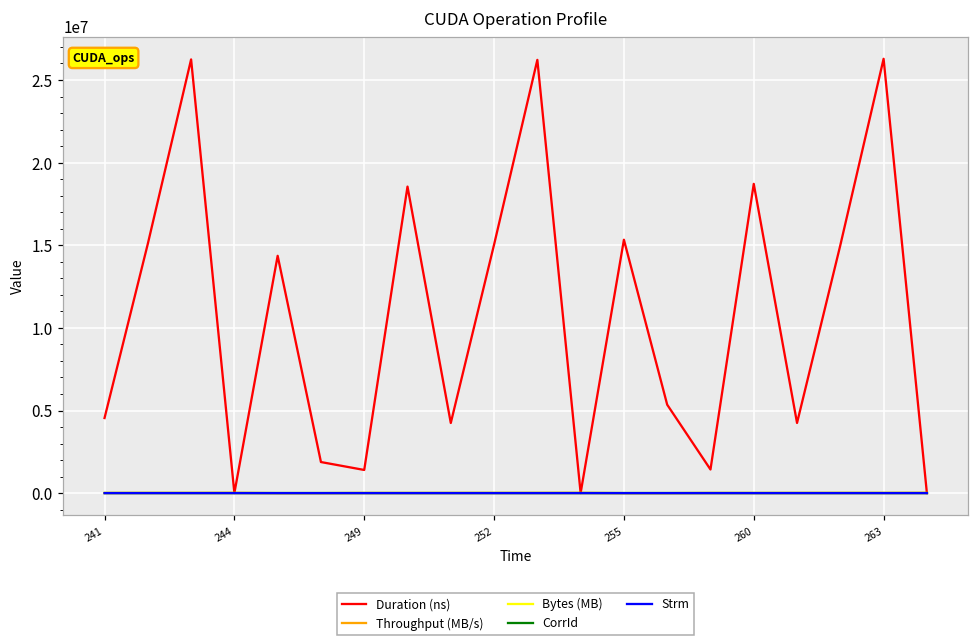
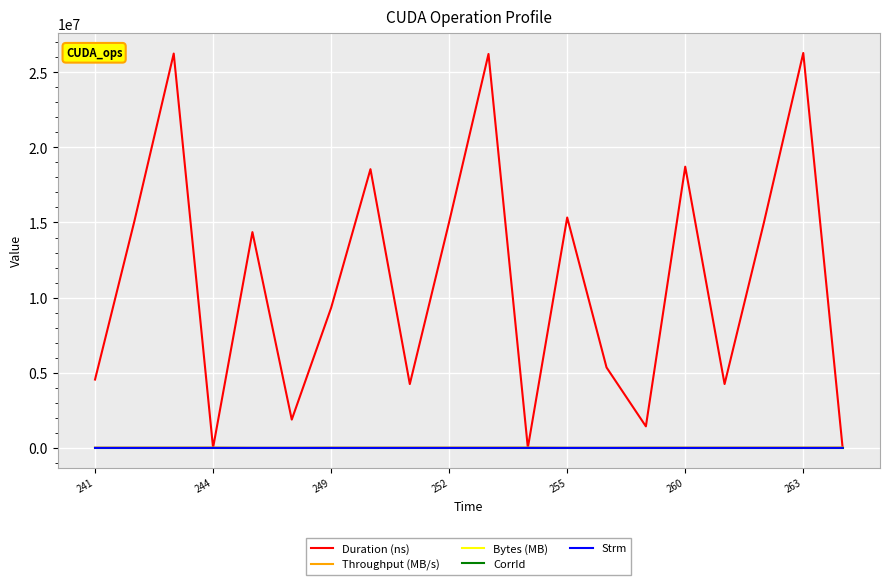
Duration (ns), 249: 1400000 -> 9300000
